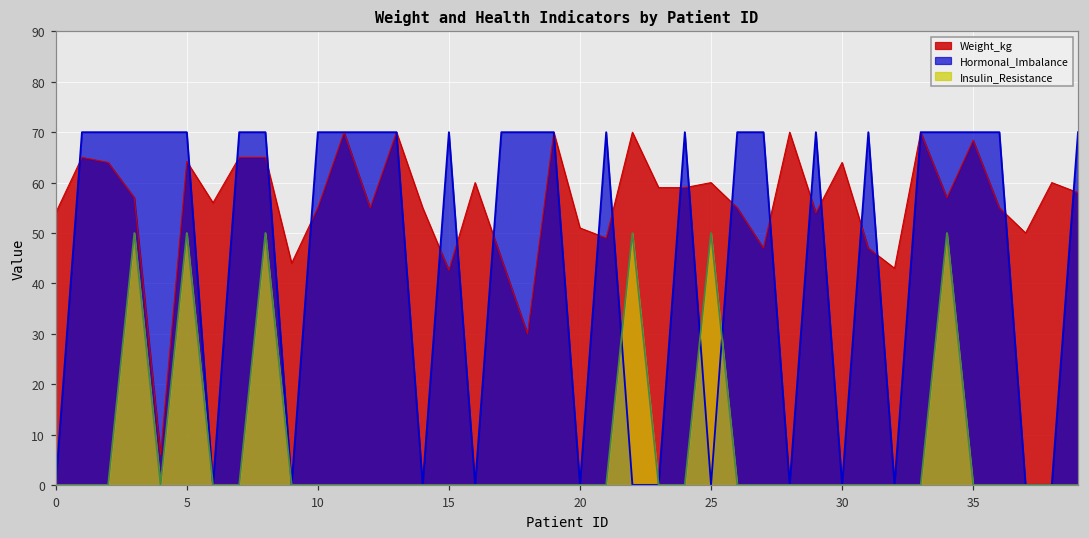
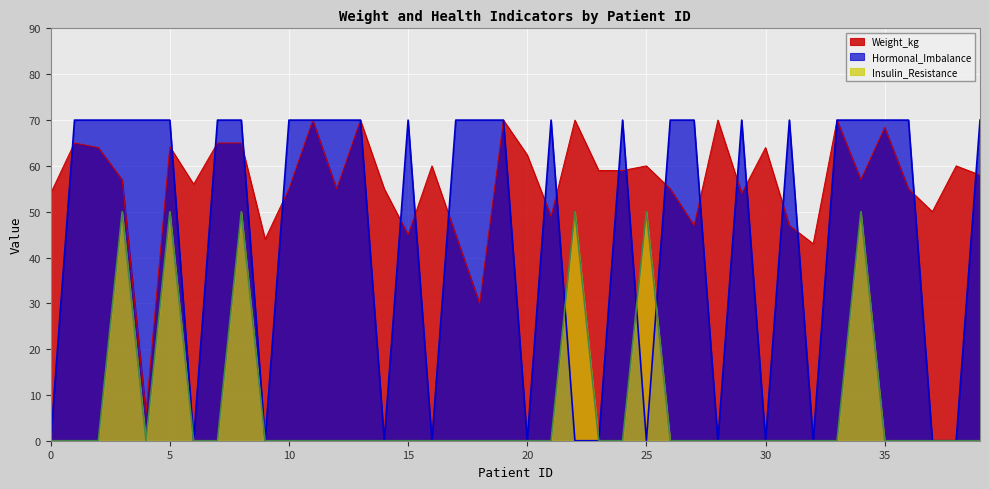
Weight_kg, 15: 43 -> 45
Weight_kg, 20: 51 -> 62
